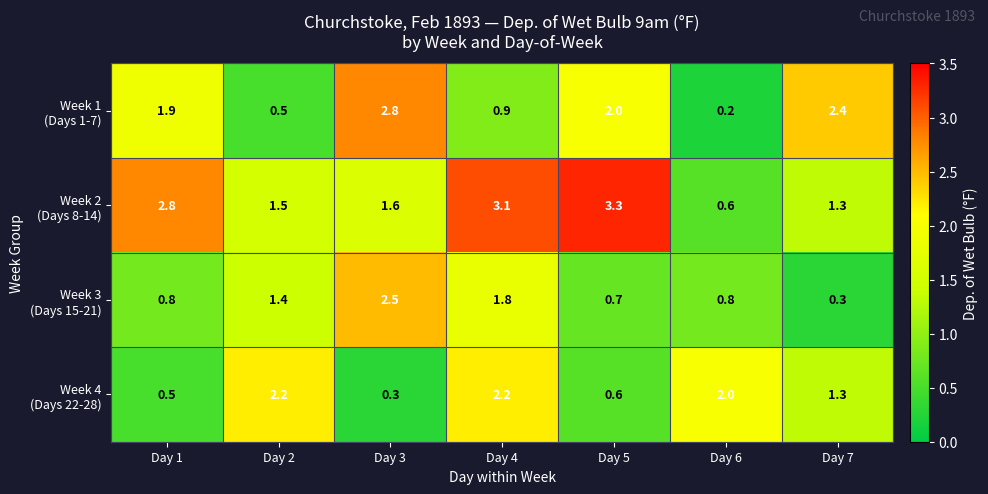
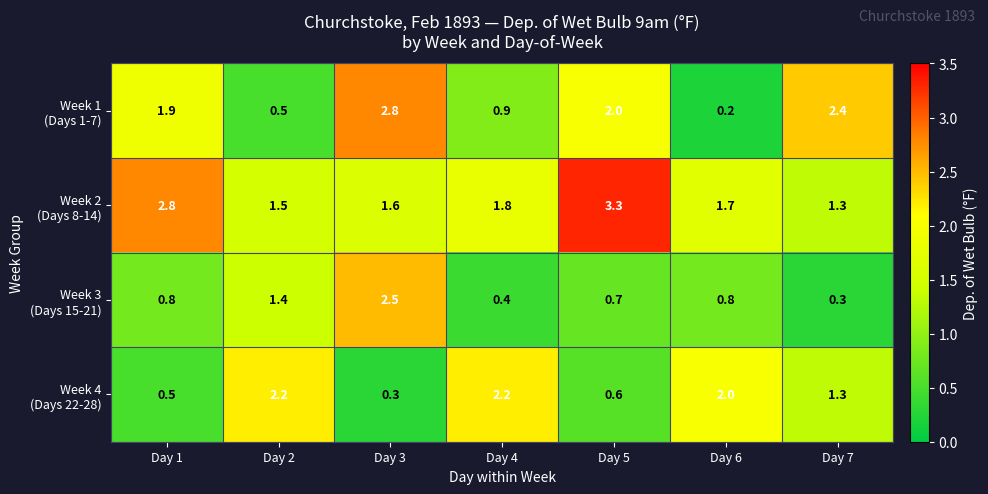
Week 2 (Days 8-14), Day 4: 3.1 -> 1.8
Week 2 (Days 8-14), Day 6: 0.6 -> 1.7
Week 3 (Days 15-21), Day 4: 1.8 -> 0.4
